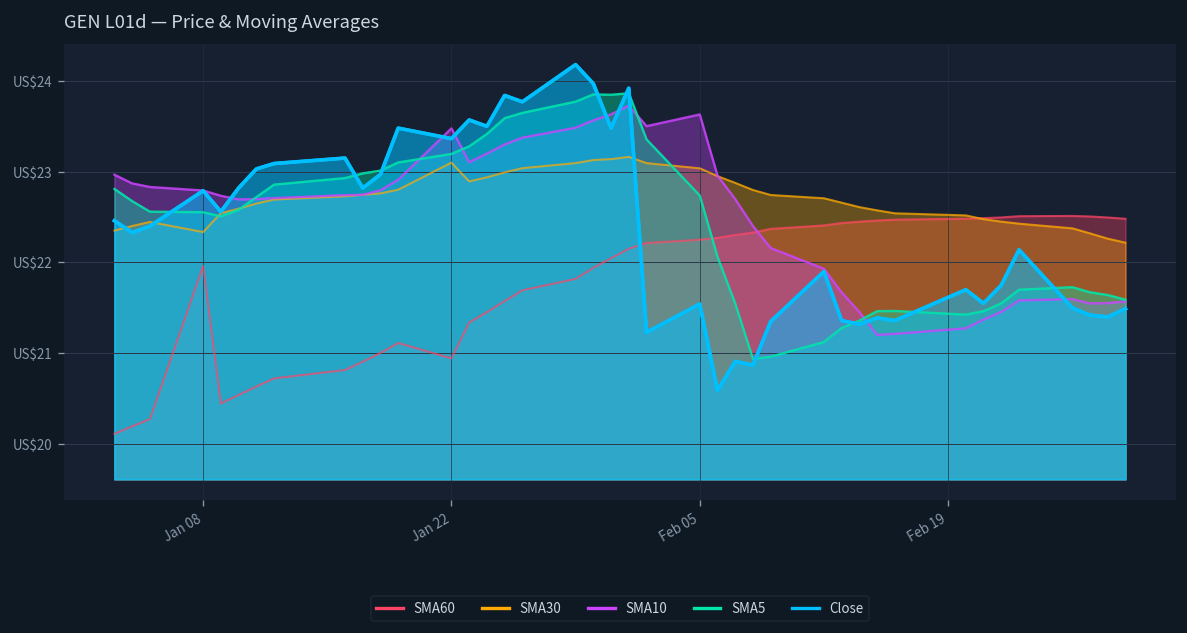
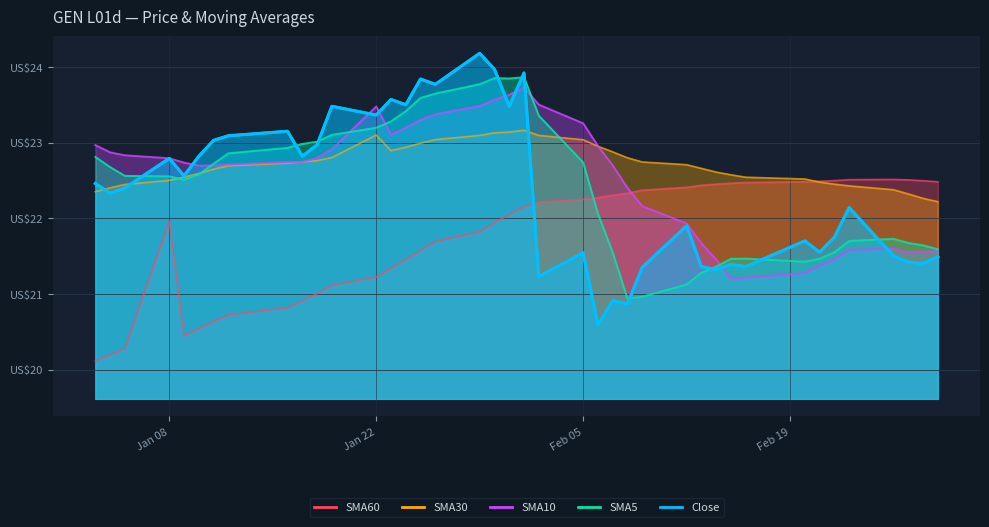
SMA30, Jan 08: US$22.3 -> US$22.5
SMA60, Jan 22: US$20.9 -> US$21.2
SMA10, Feb 05: US$23.6 -> US$23.3
